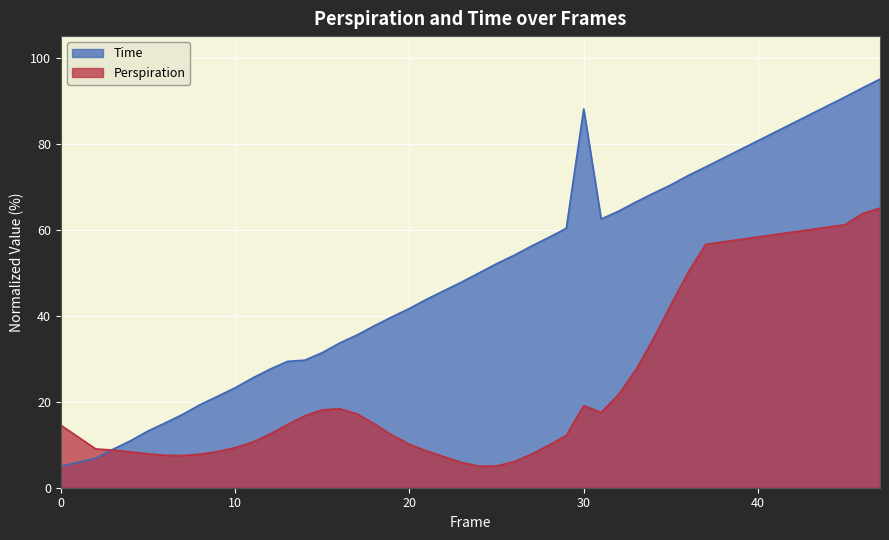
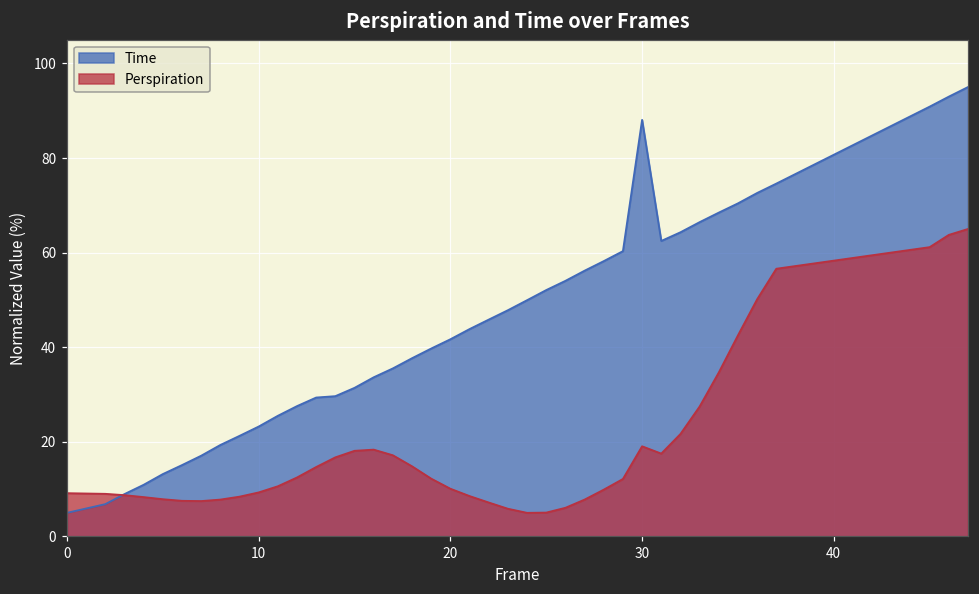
Perspiration, 0: 15 -> 9
